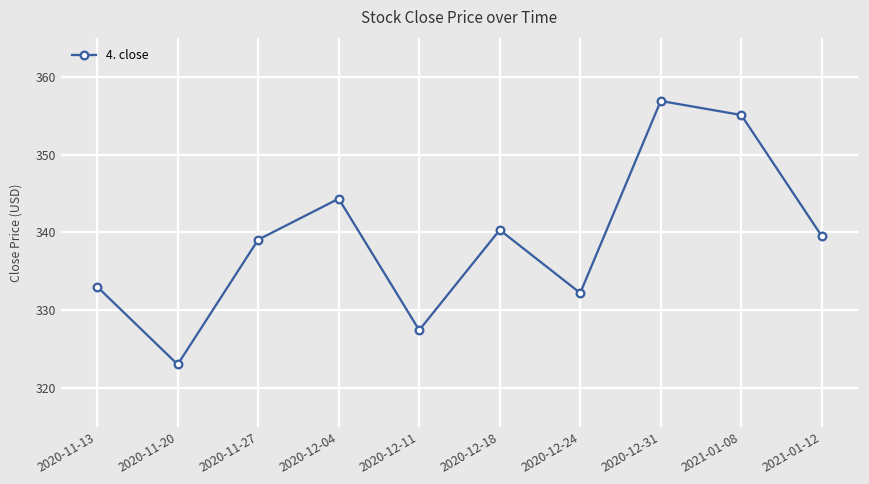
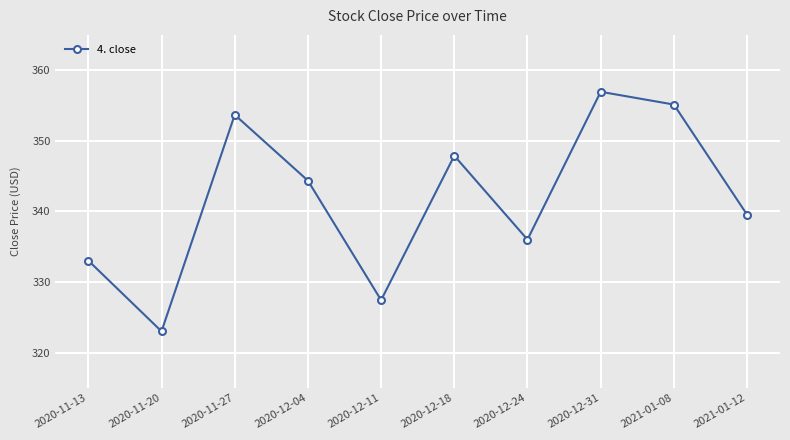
2020-11-27: 339 -> 354
2020-12-18: 340 -> 348
2020-12-24: 332 -> 336
